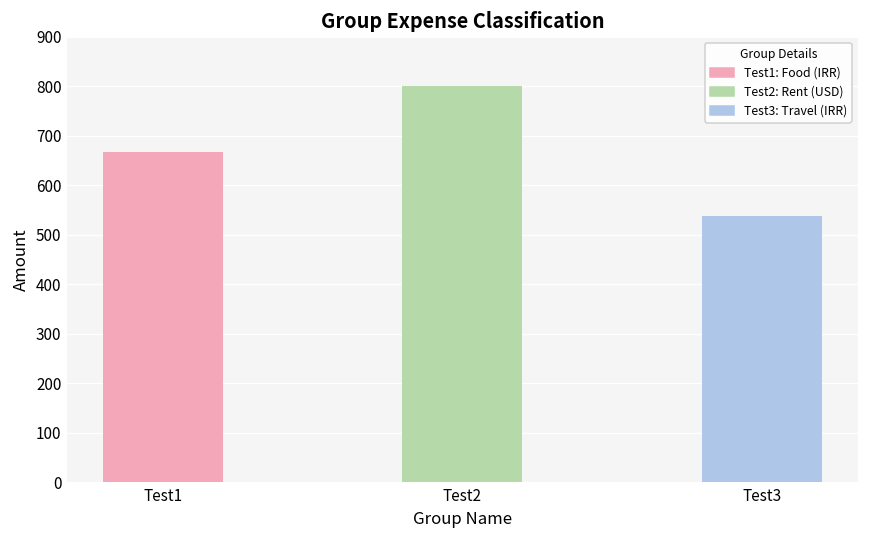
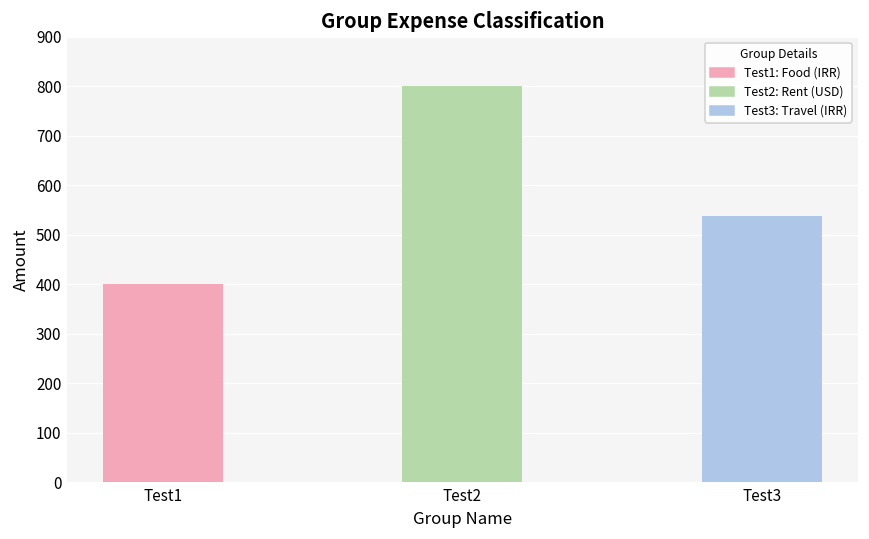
Test1: 670 -> 400
